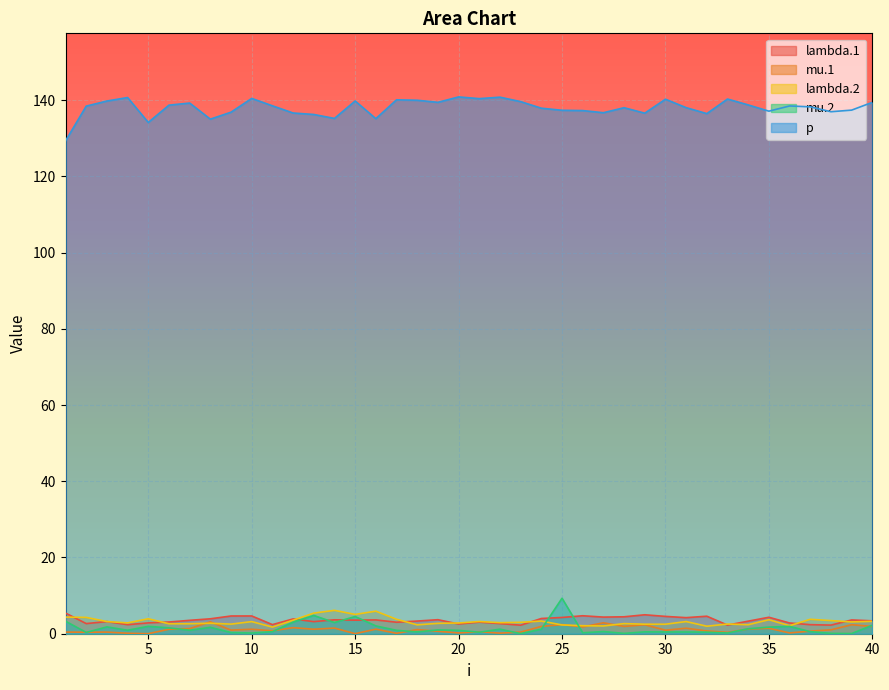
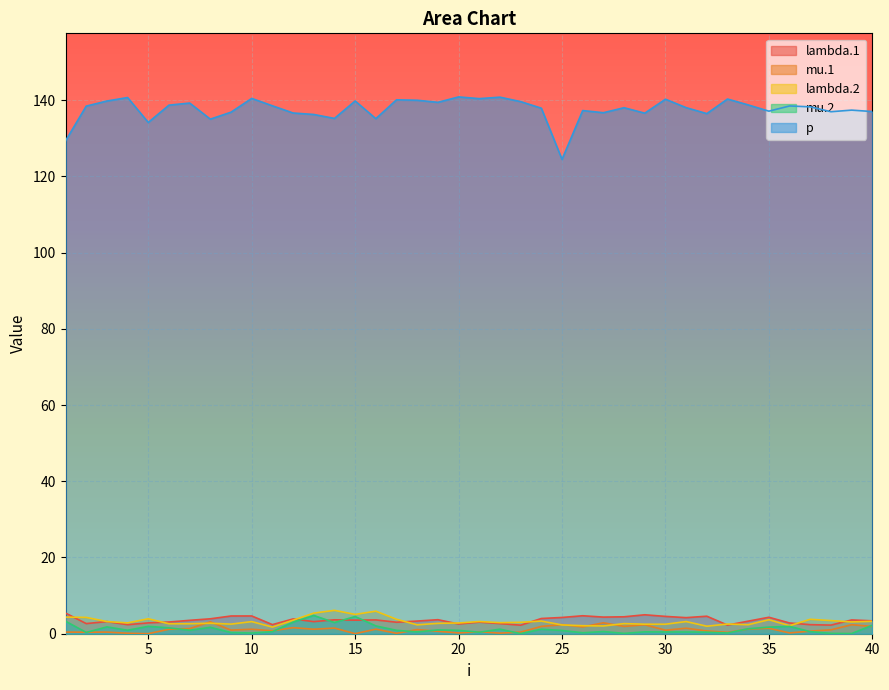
mu.2, 25: 9 -> 1
p, 25: 137 -> 124
p, 40: 139 -> 137
